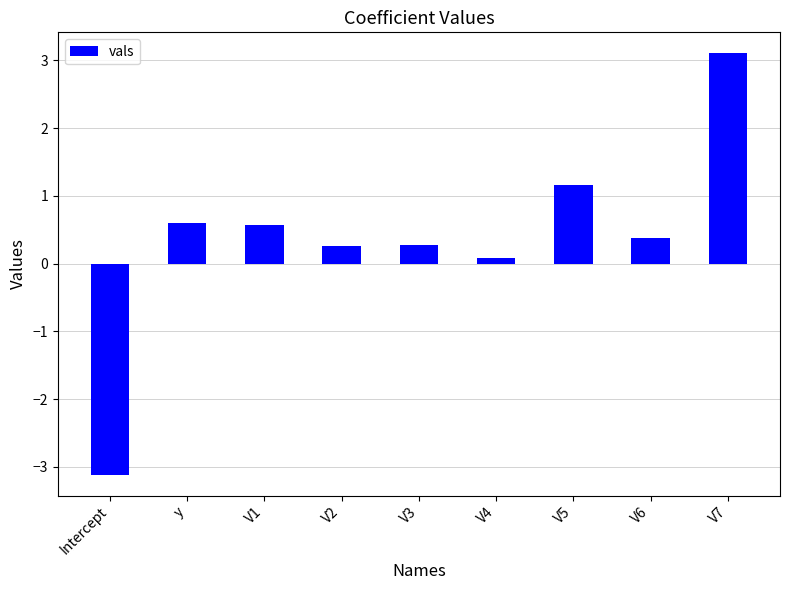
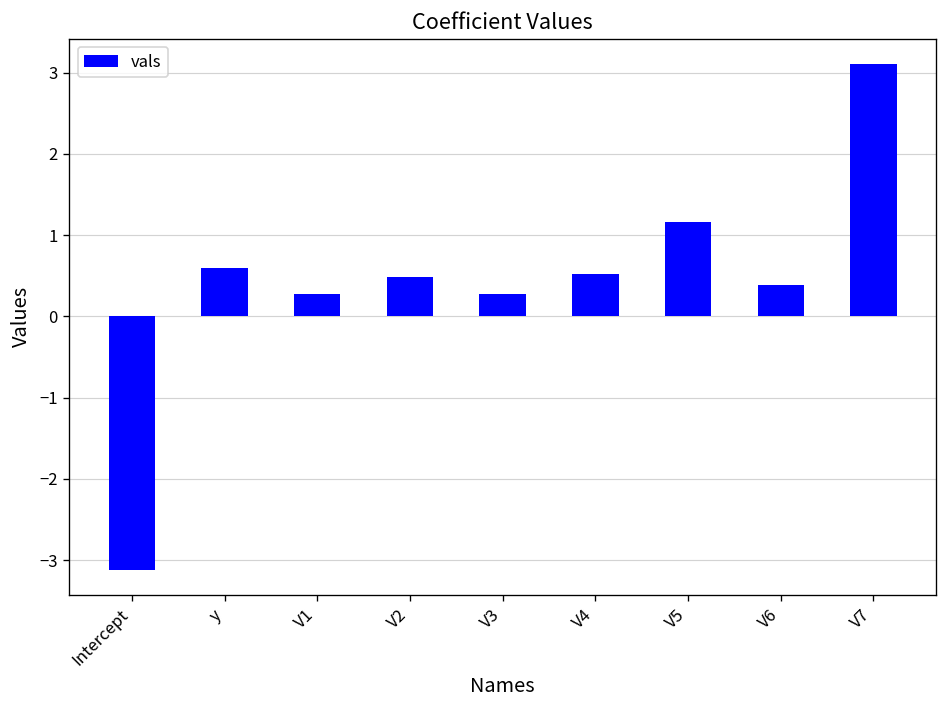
V1: 0.6 -> 0.3
V2: 0.3 -> 0.5
V4: 0.1 -> 0.5
